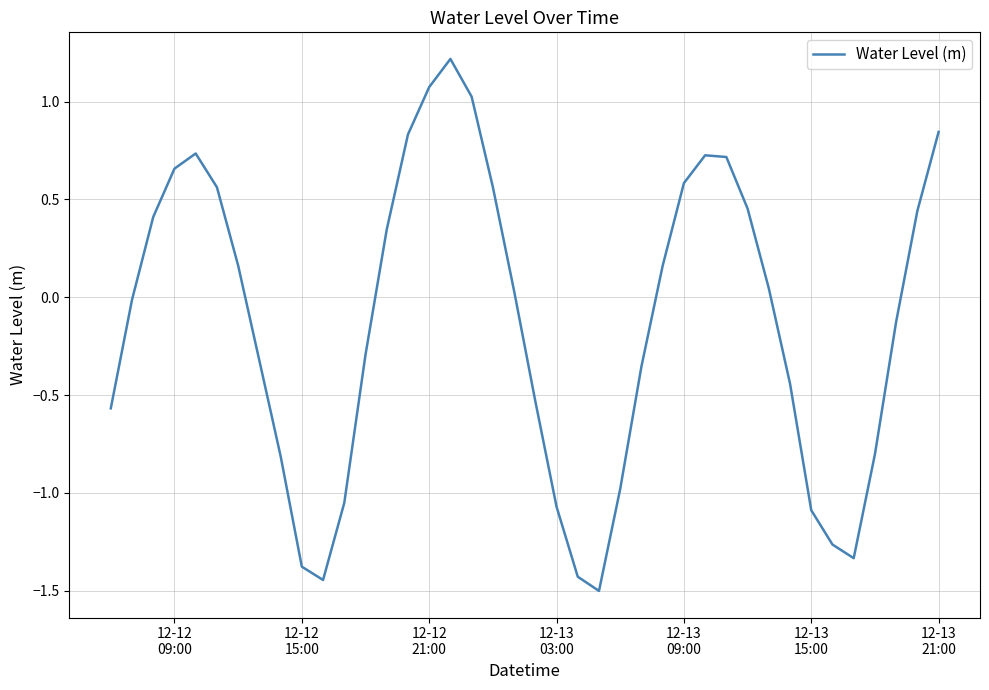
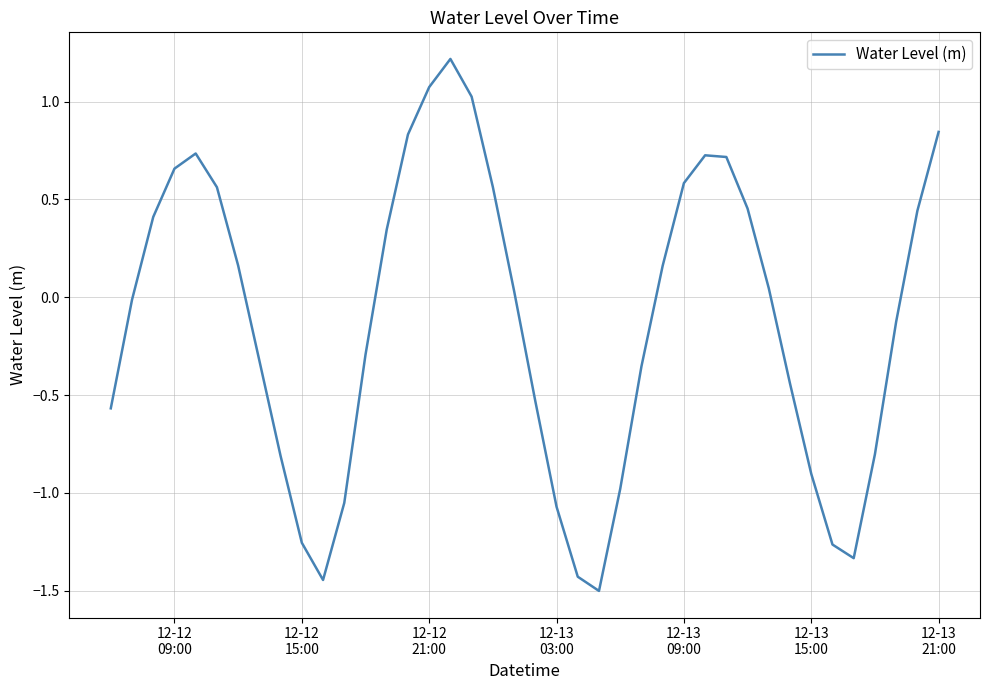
12-12 15:00: -1.38 -> -1.26
12-13 15:00: -1.09 -> -0.90
